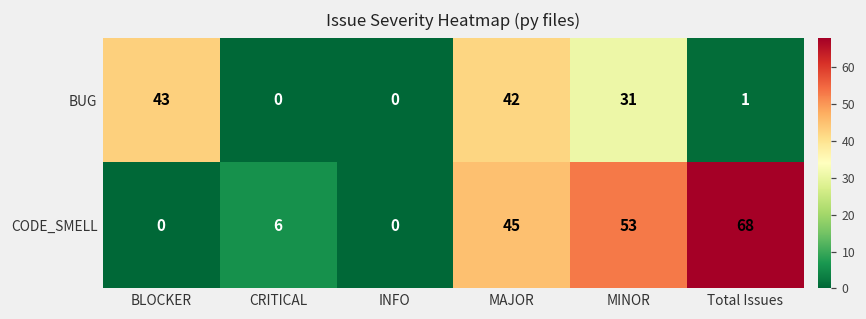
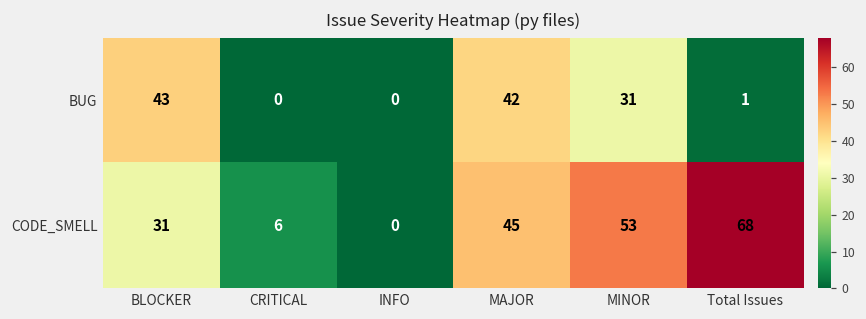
CODE_SMELL, BLOCKER: 0 -> 31
